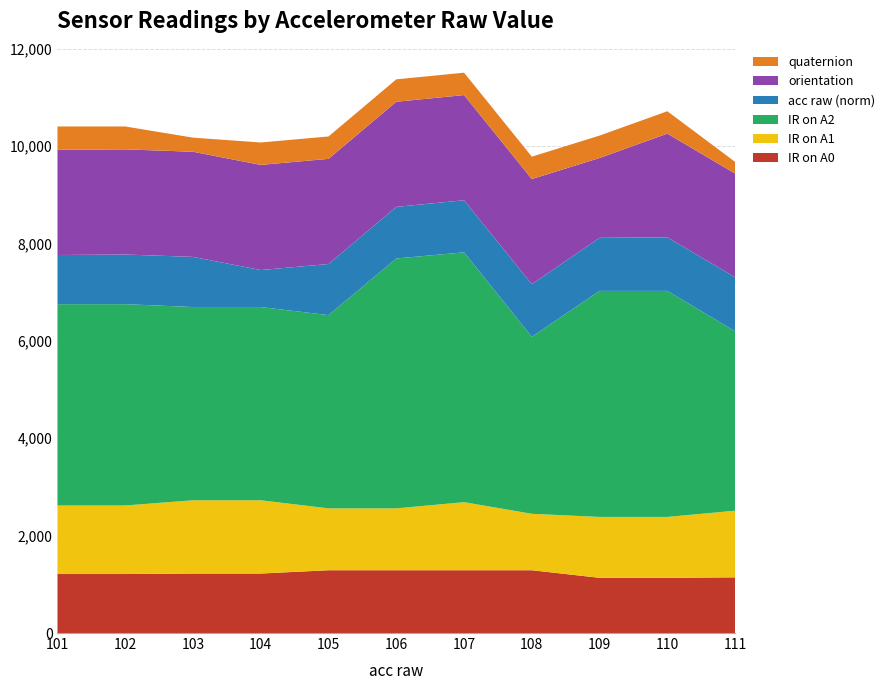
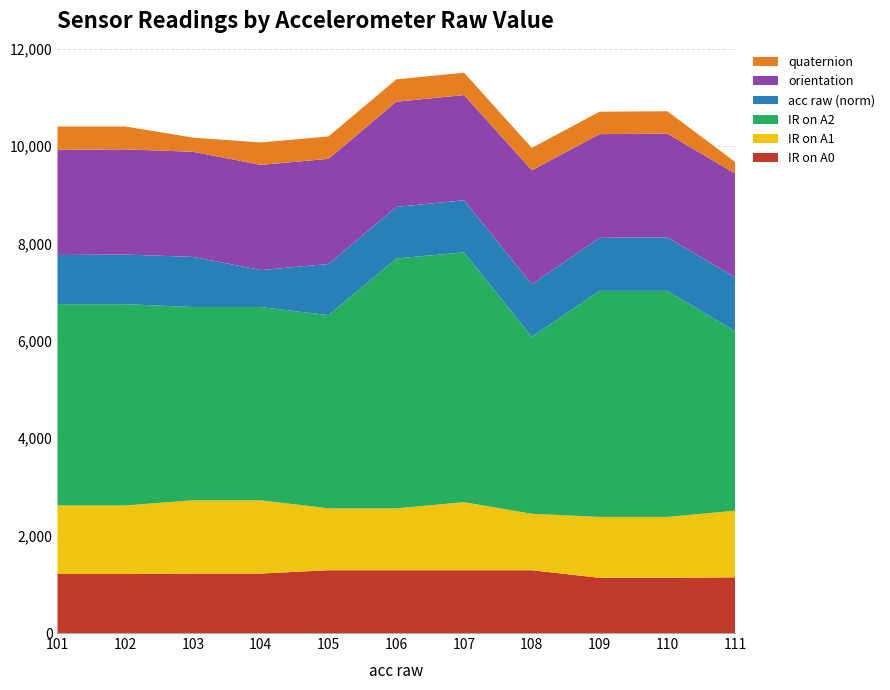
orientation, 108: 2,200 -> 2,300
orientation, 109: 1,600 -> 2,100
